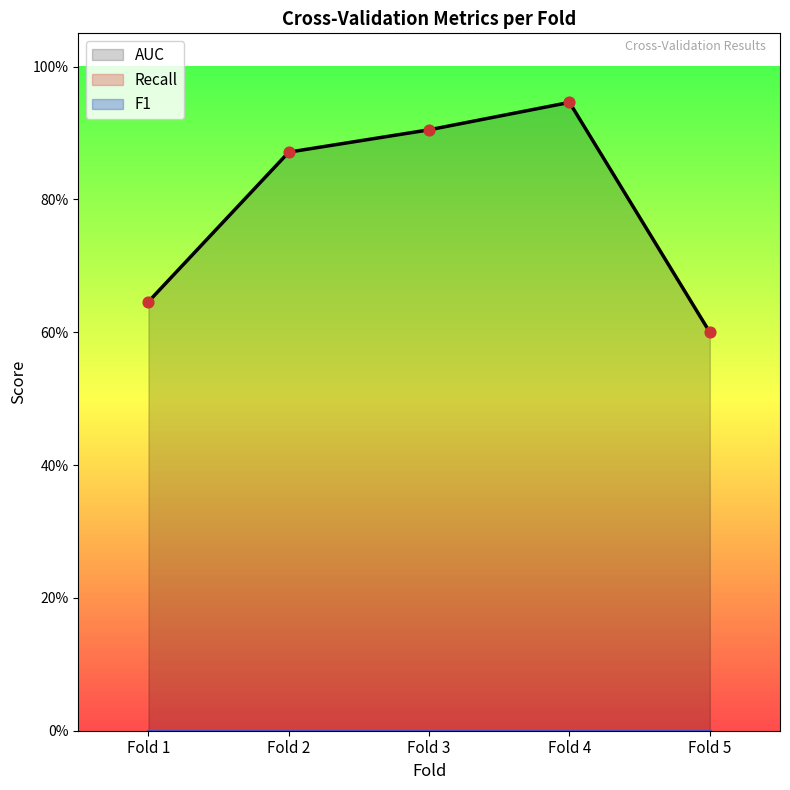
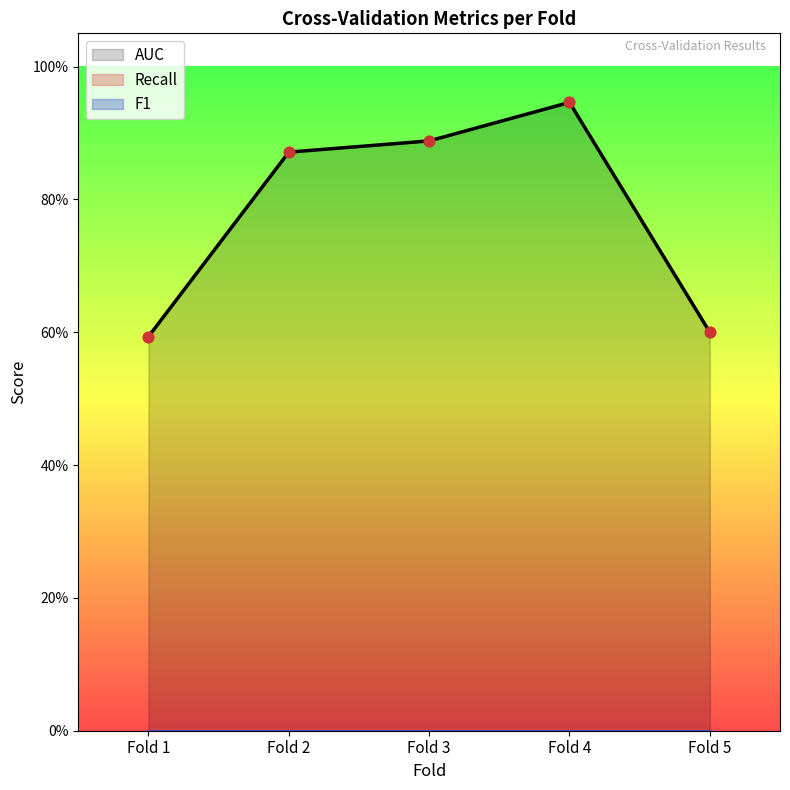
AUC, Fold 1: 65% -> 59%
AUC, Fold 3: 90% -> 89%
